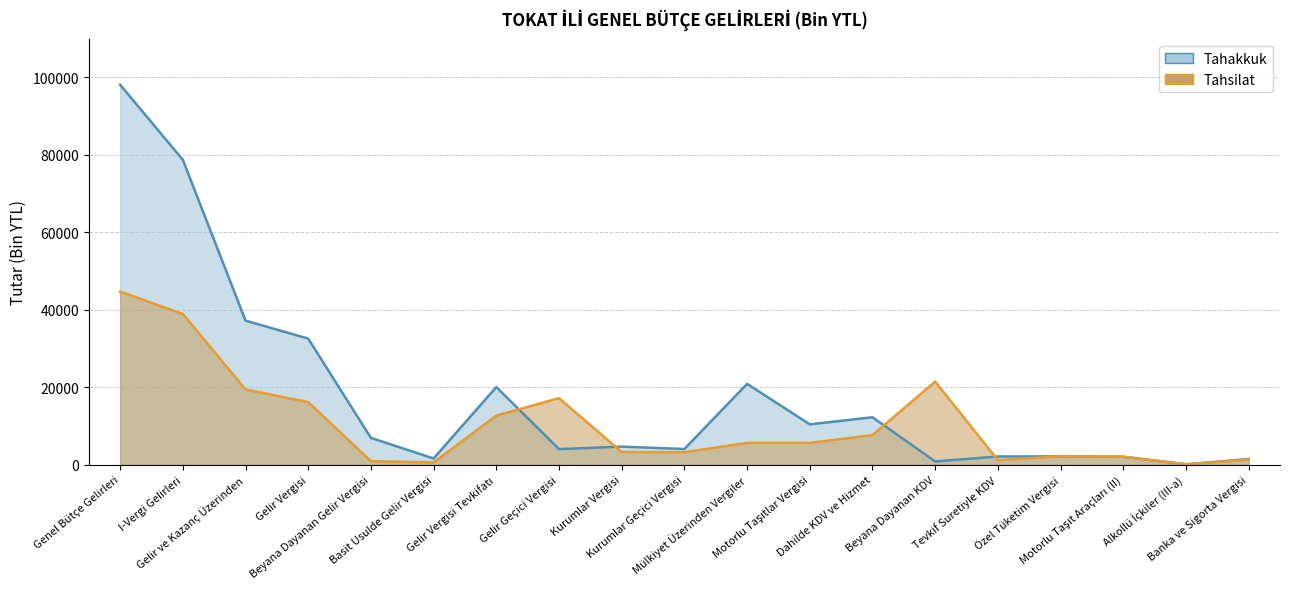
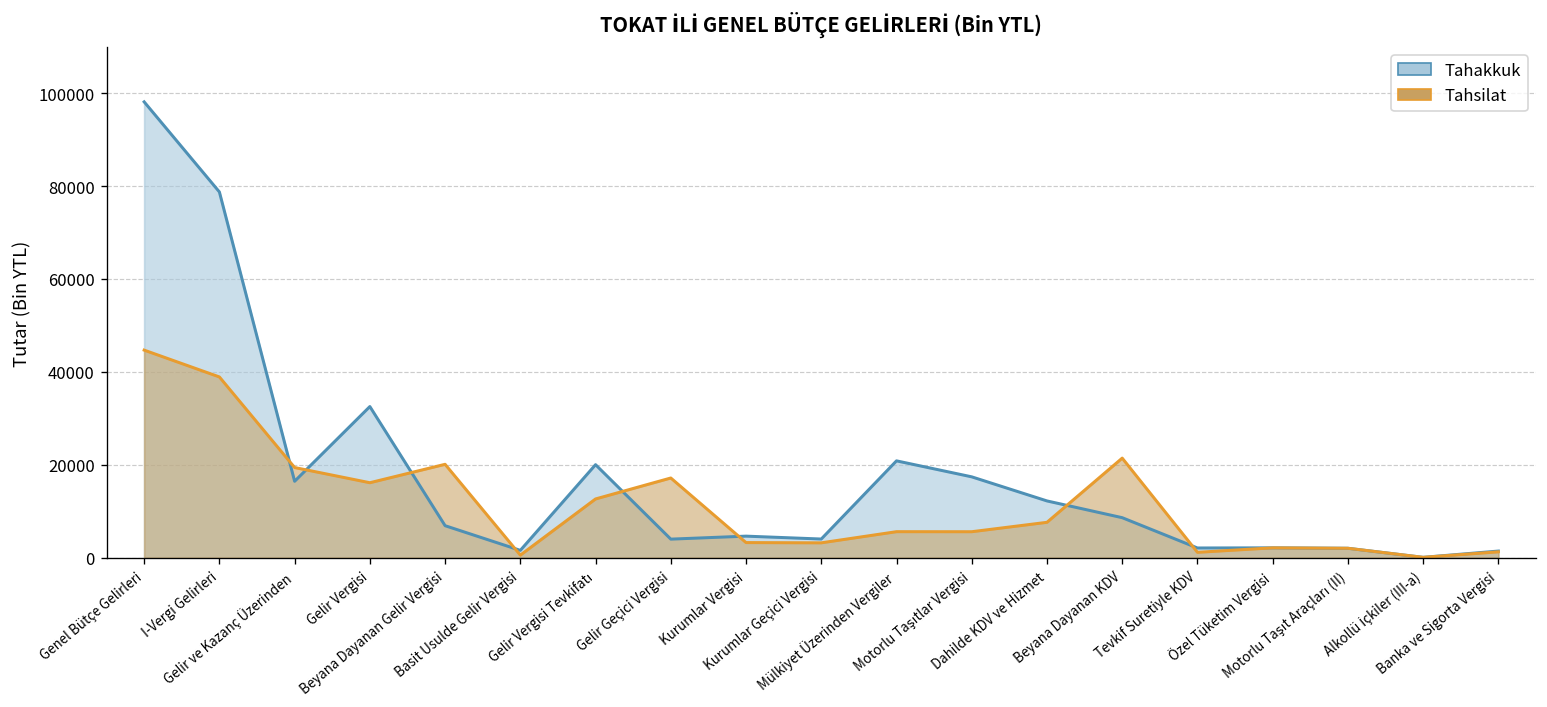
Tahakkuk, Gelir ve Kazanç Üzerinden: 37000 -> 16000
Tahsilat, Beyana Dayanan Gelir Vergisi: 1000 -> 20000
Tahakkuk, Motorlu Taşıtlar Vergisi: 10000 -> 17000
Tahakkuk, Beyana Dayanan KDV: 1000 -> 9000
